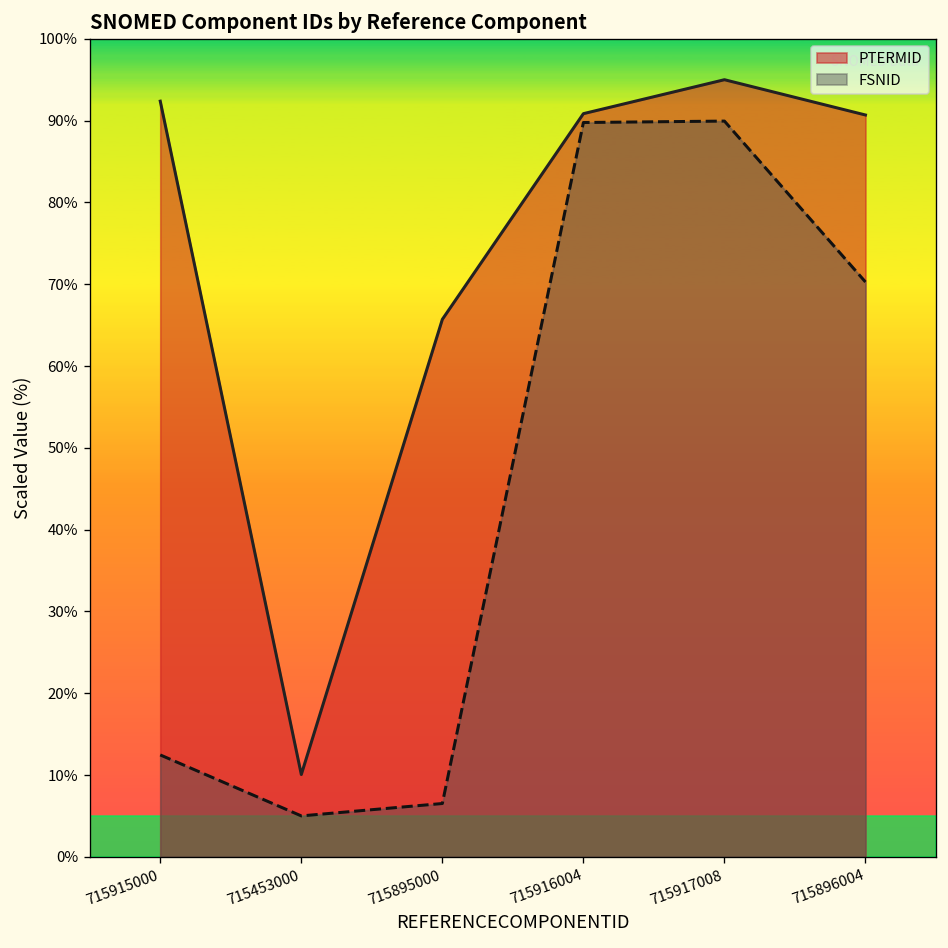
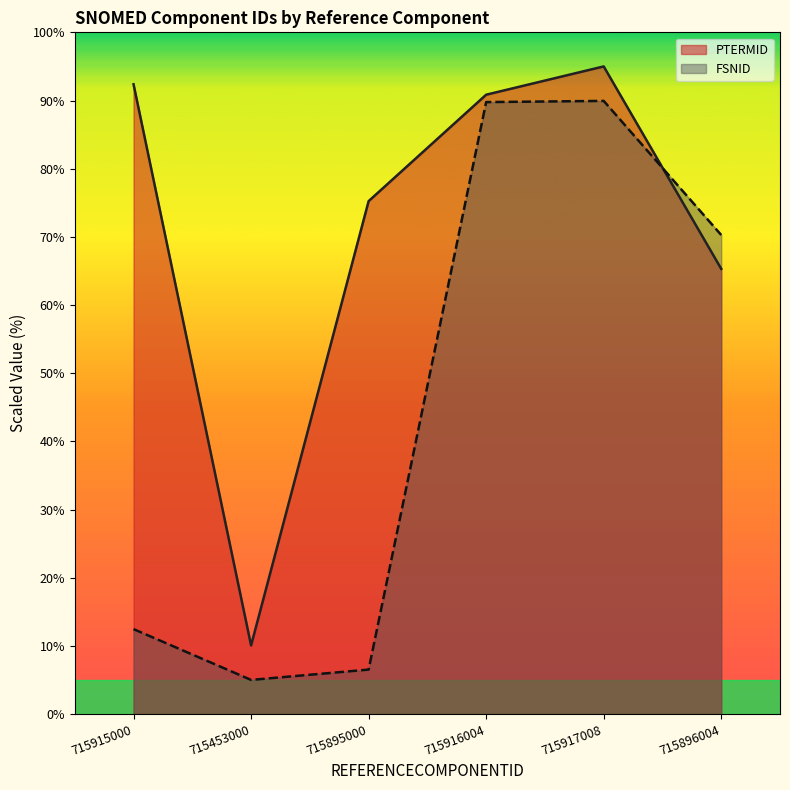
PTERMID, 715895000: 66% -> 75%
PTERMID, 715896004: 91% -> 65%
